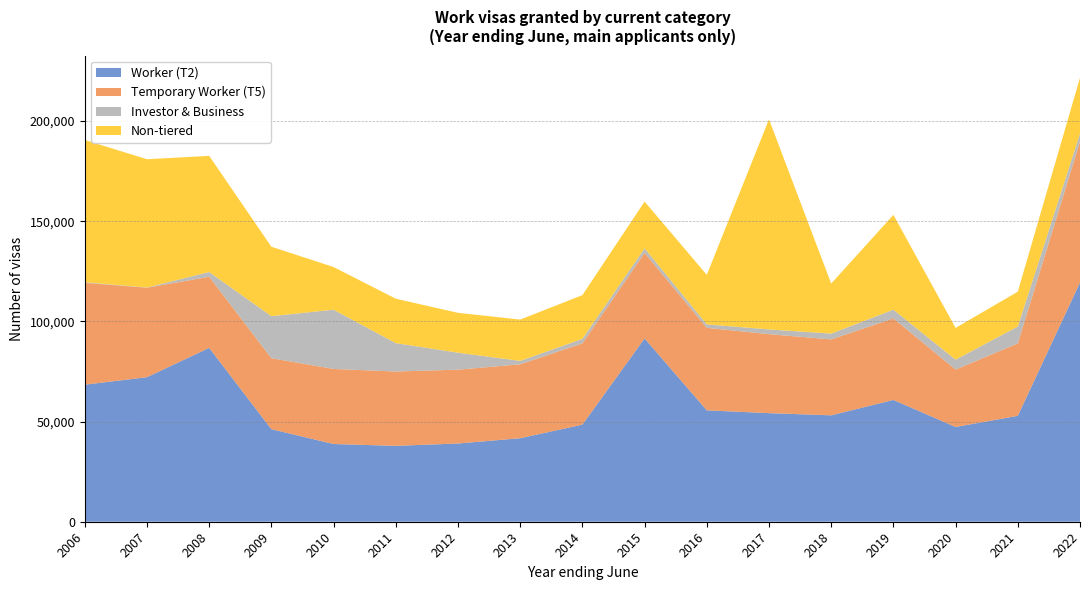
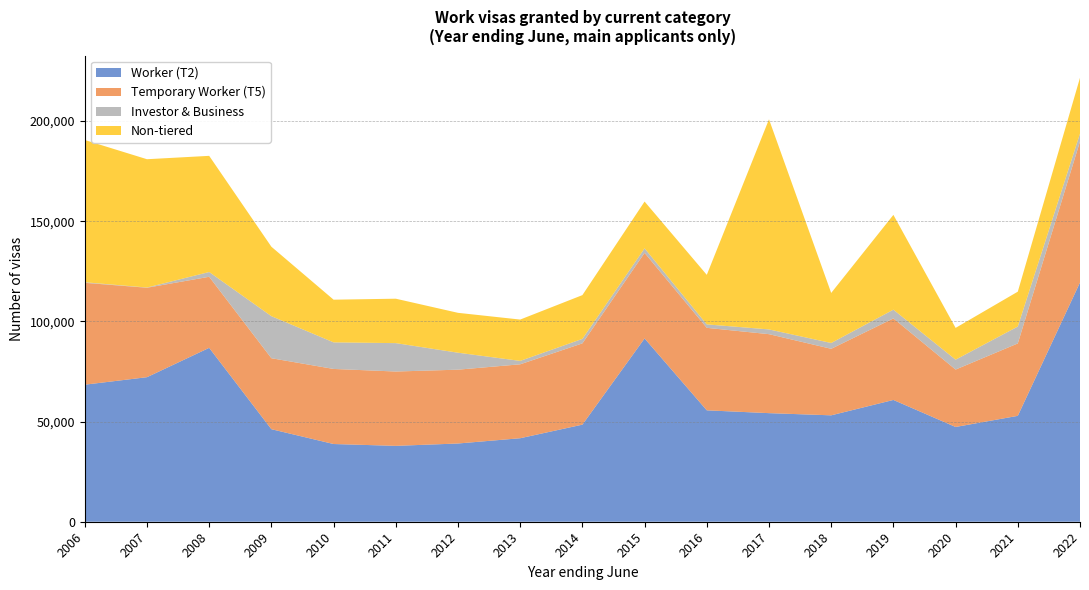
Investor & Business, 2010: 30,000 -> 13,000
Temporary Worker (T5), 2018: 38,000 -> 33,000
